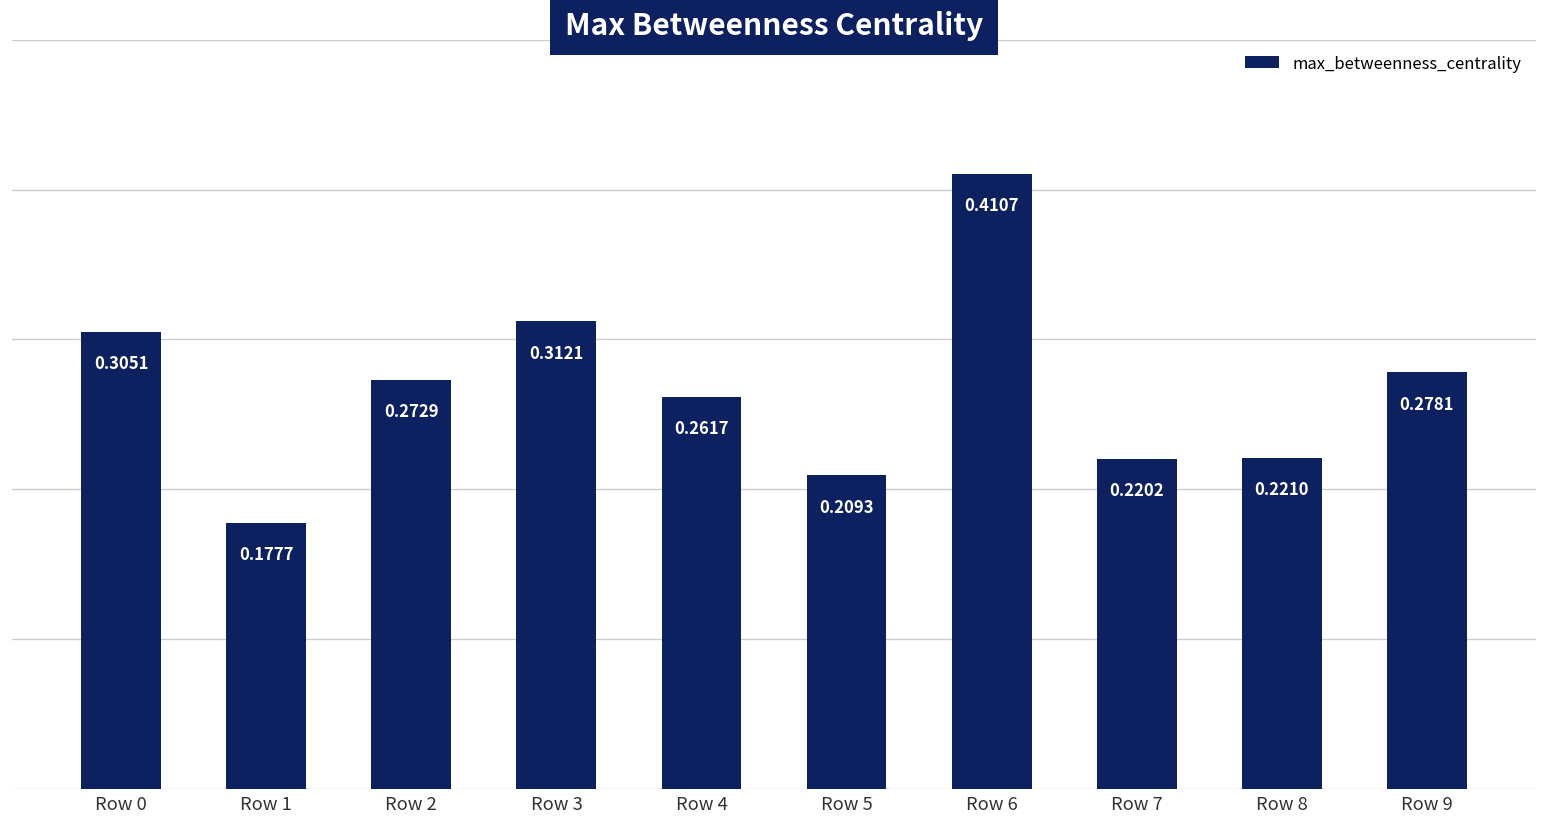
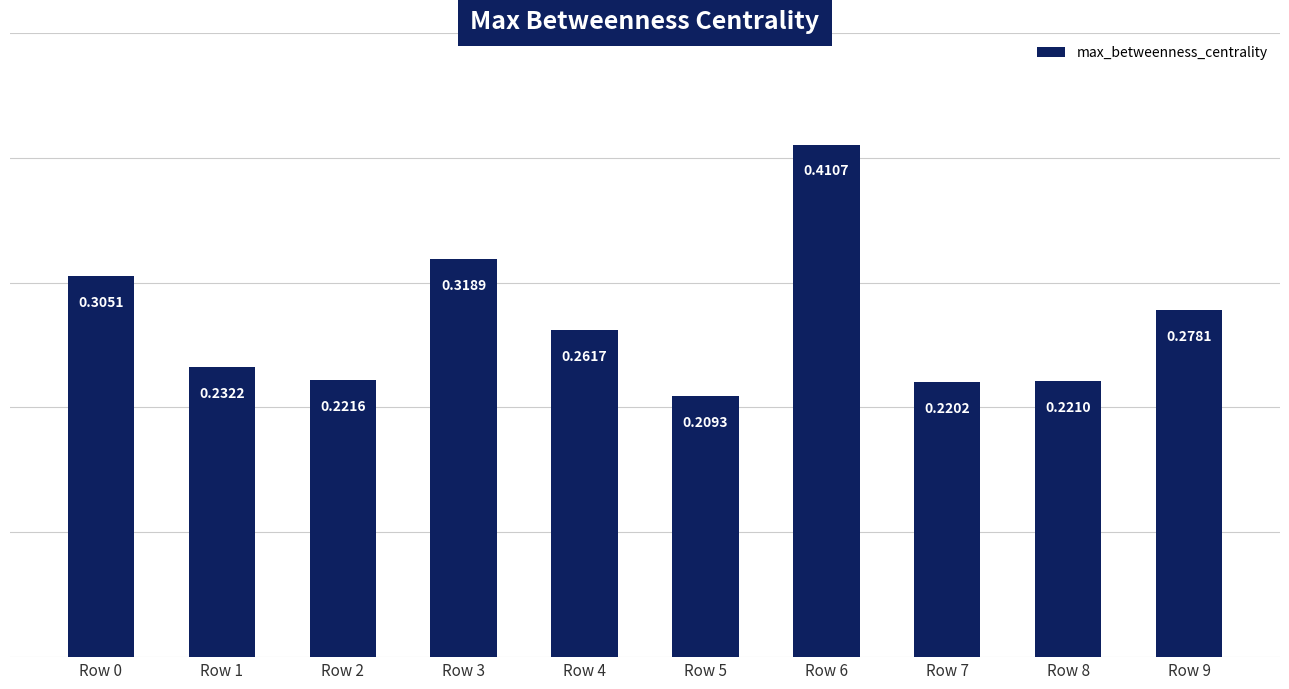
Row 1: 0.1777 -> 0.2322
Row 2: 0.2729 -> 0.2216
Row 3: 0.3121 -> 0.3189
